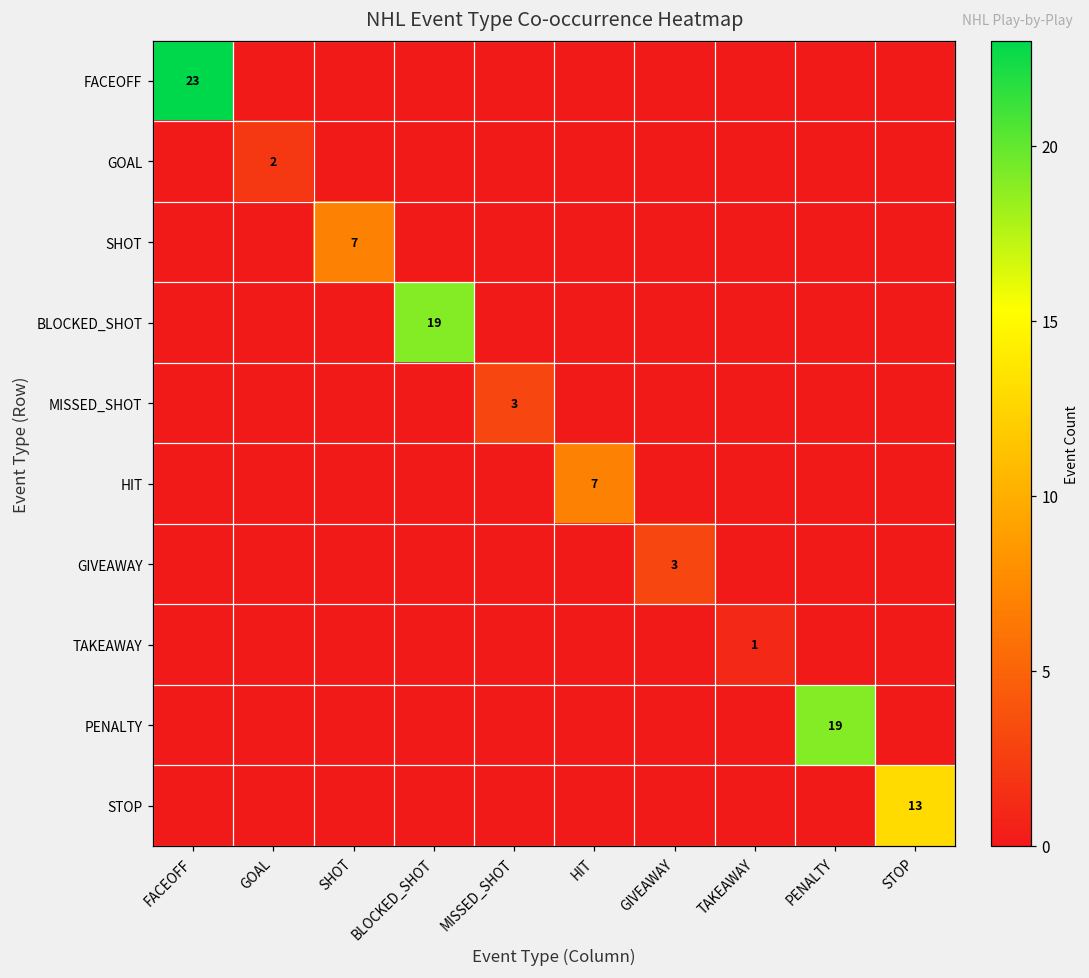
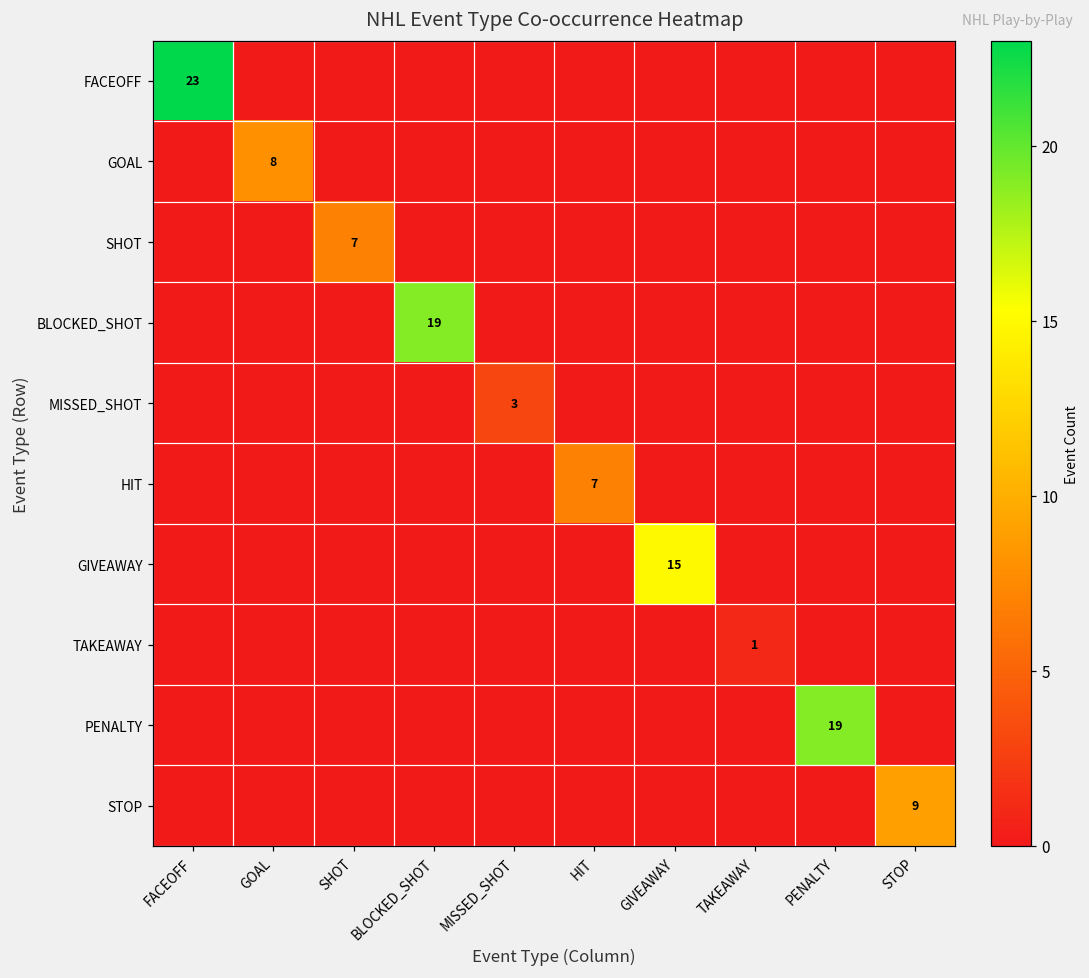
GOAL, GOAL: 2 -> 8
GIVEAWAY, GIVEAWAY: 3 -> 15
STOP, STOP: 13 -> 9
